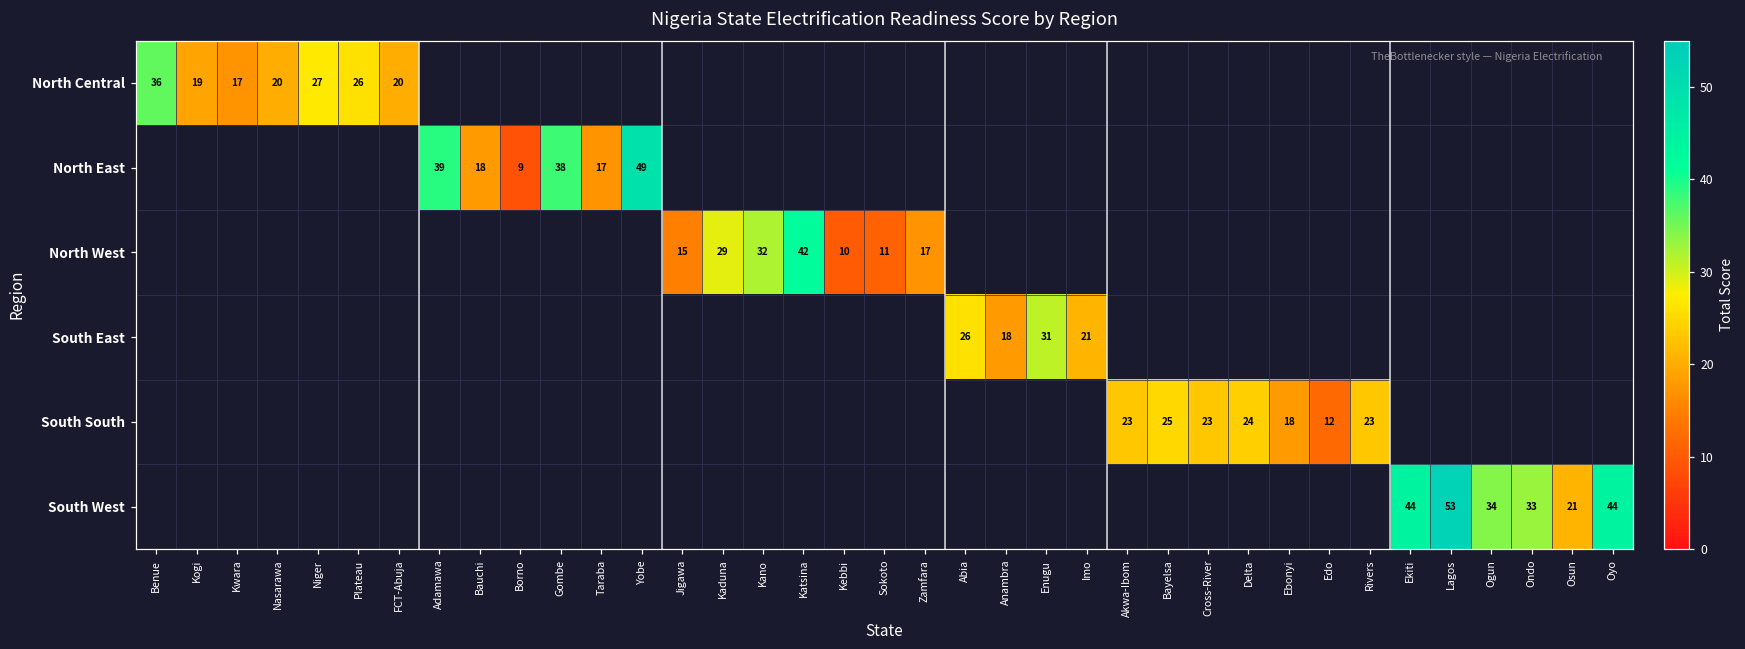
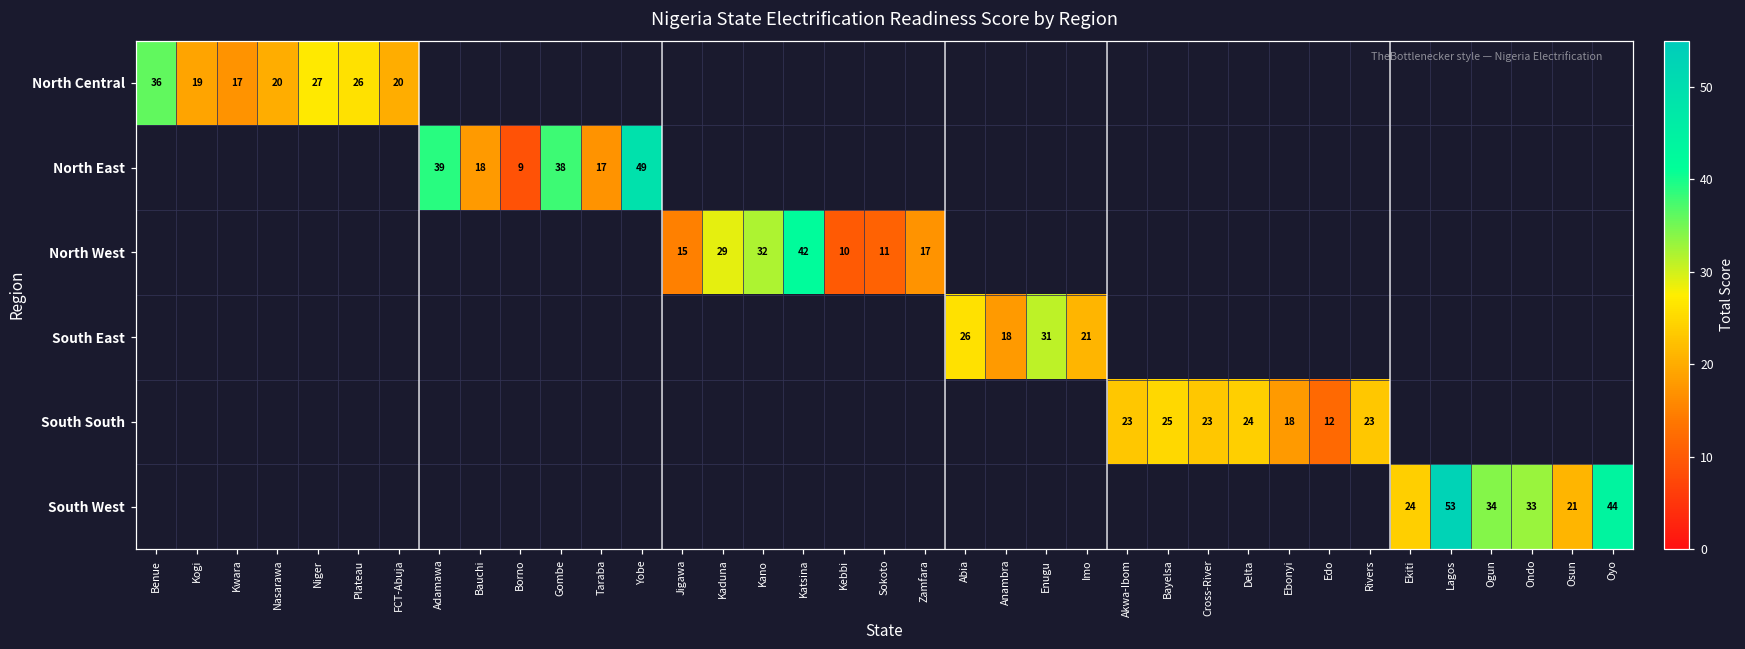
South West, Ekiti: 44 -> 24
